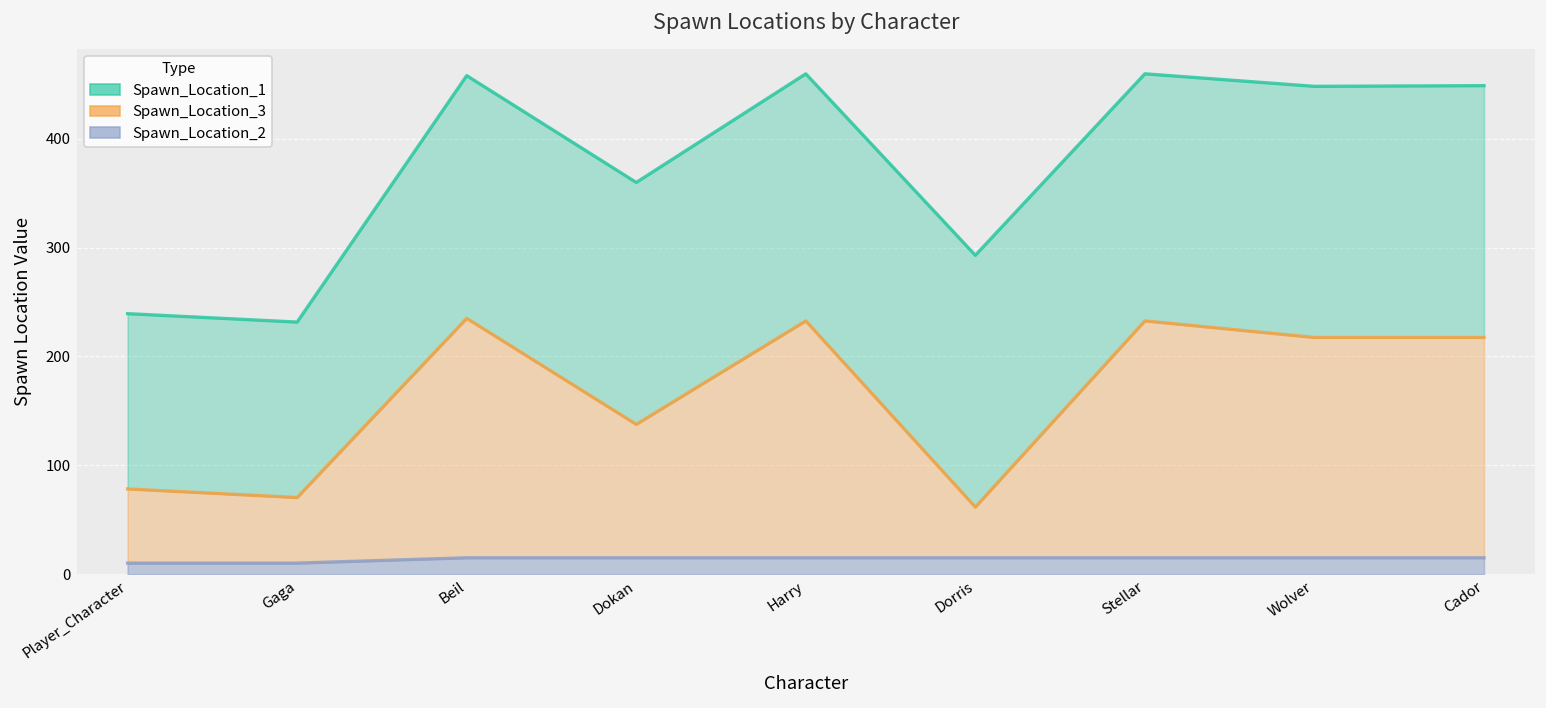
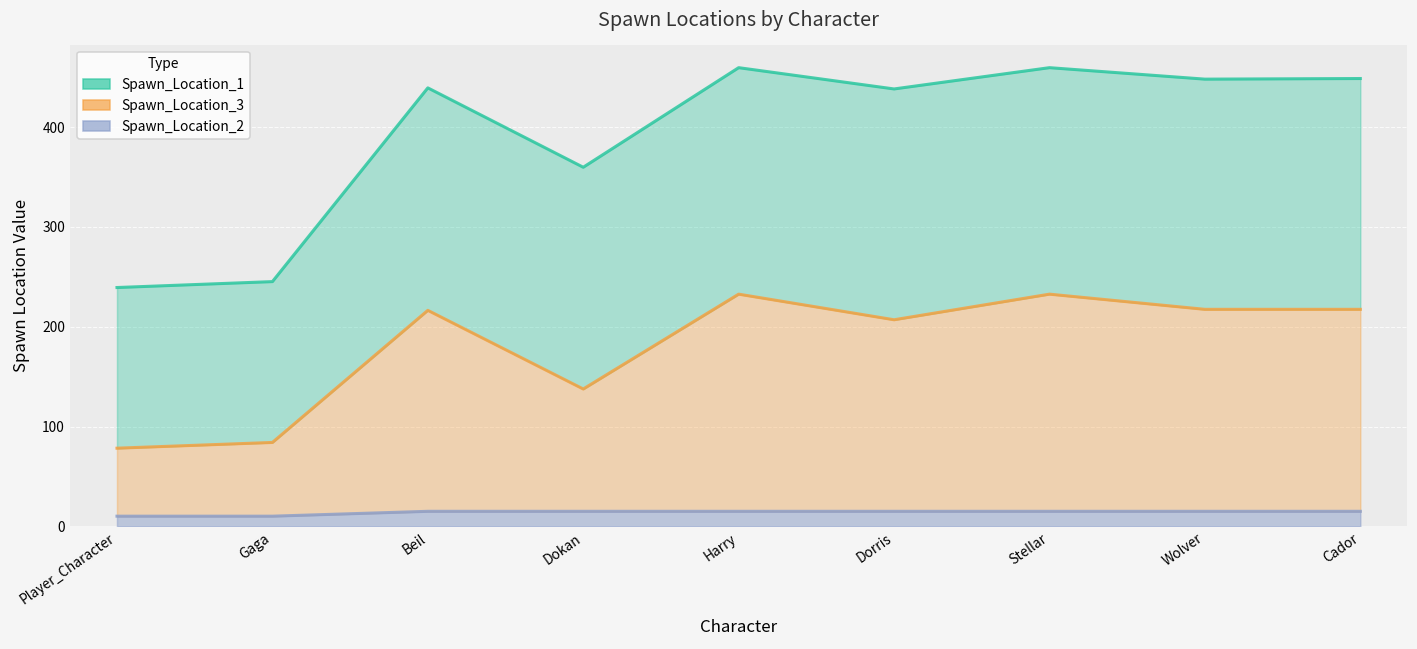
Spawn_Location_3, Gaga: 60 -> 70
Spawn_Location_3, Beil: 220 -> 200
Spawn_Location_3, Dorris: 50 -> 190
